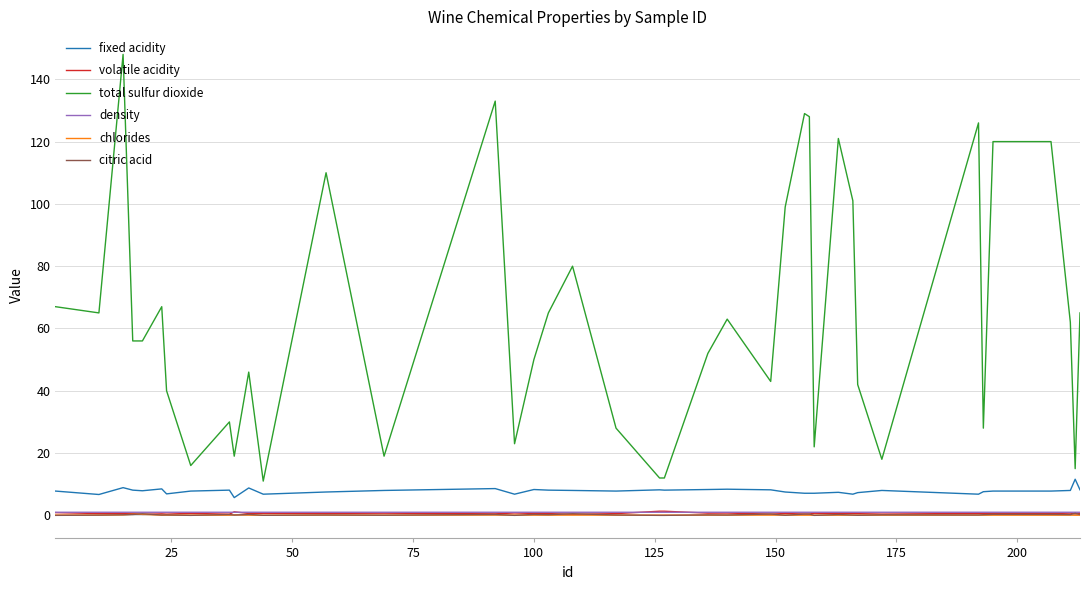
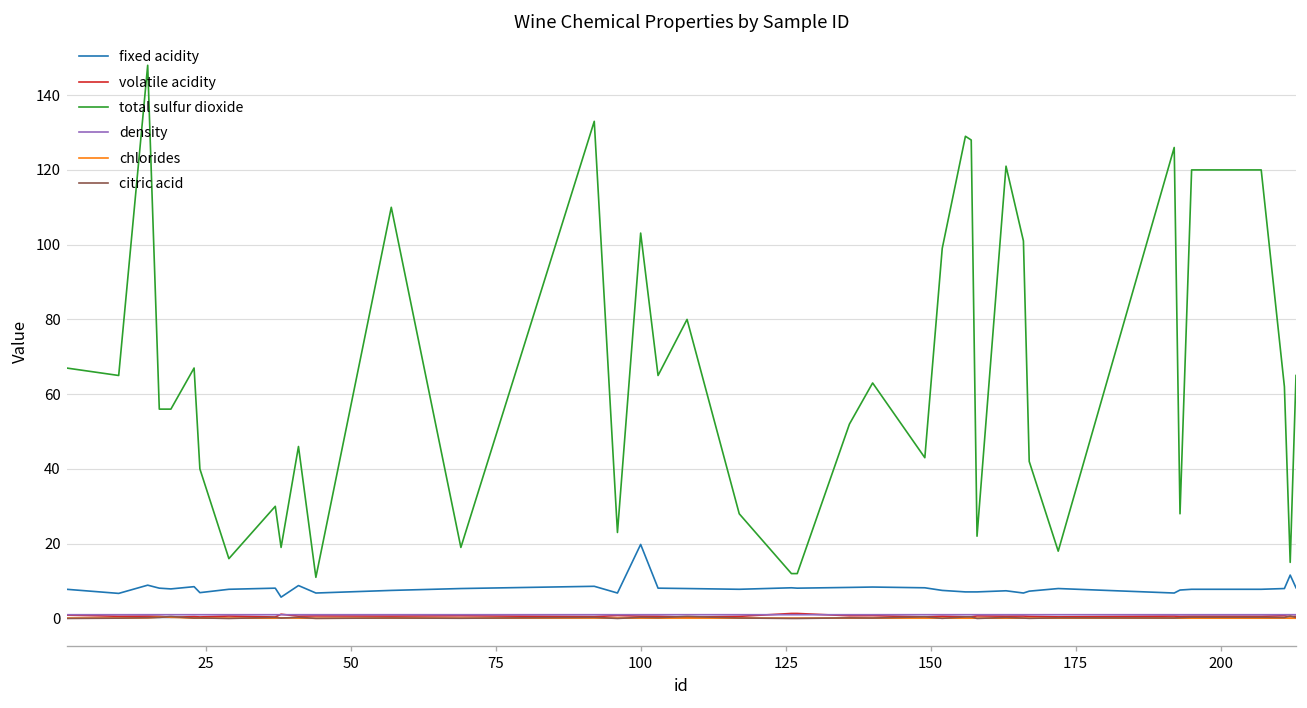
fixed acidity, 100: 8 -> 20
total sulfur dioxide, 100: 50 -> 103
